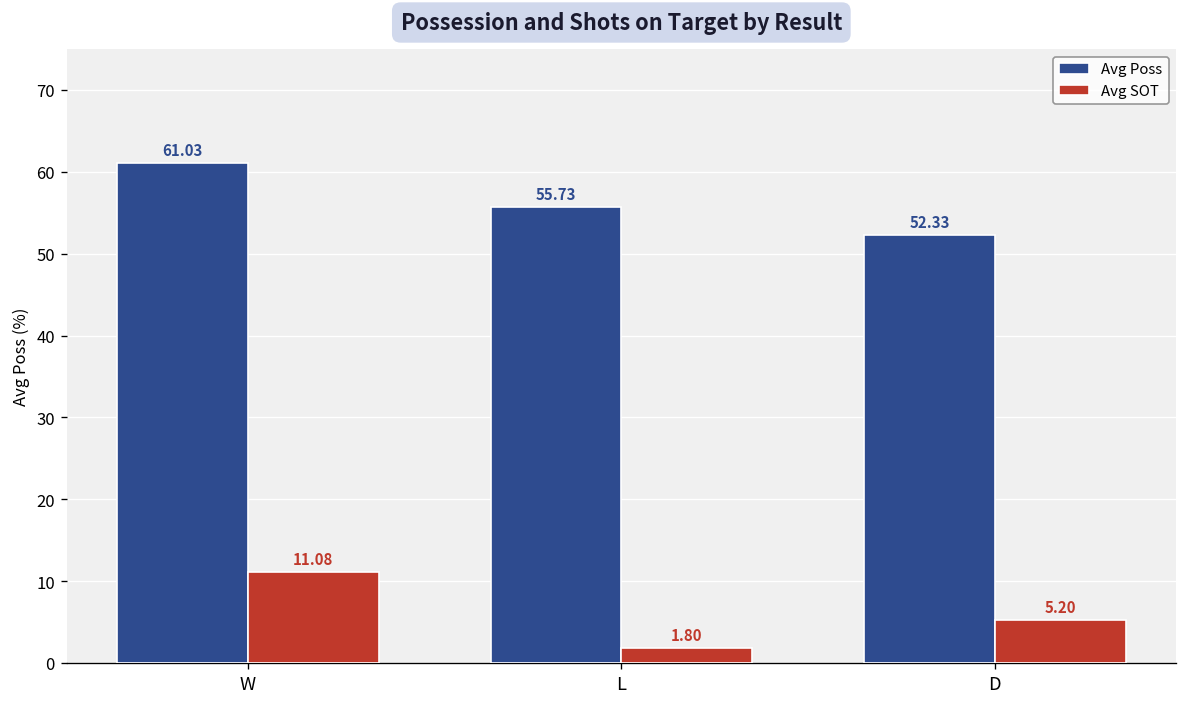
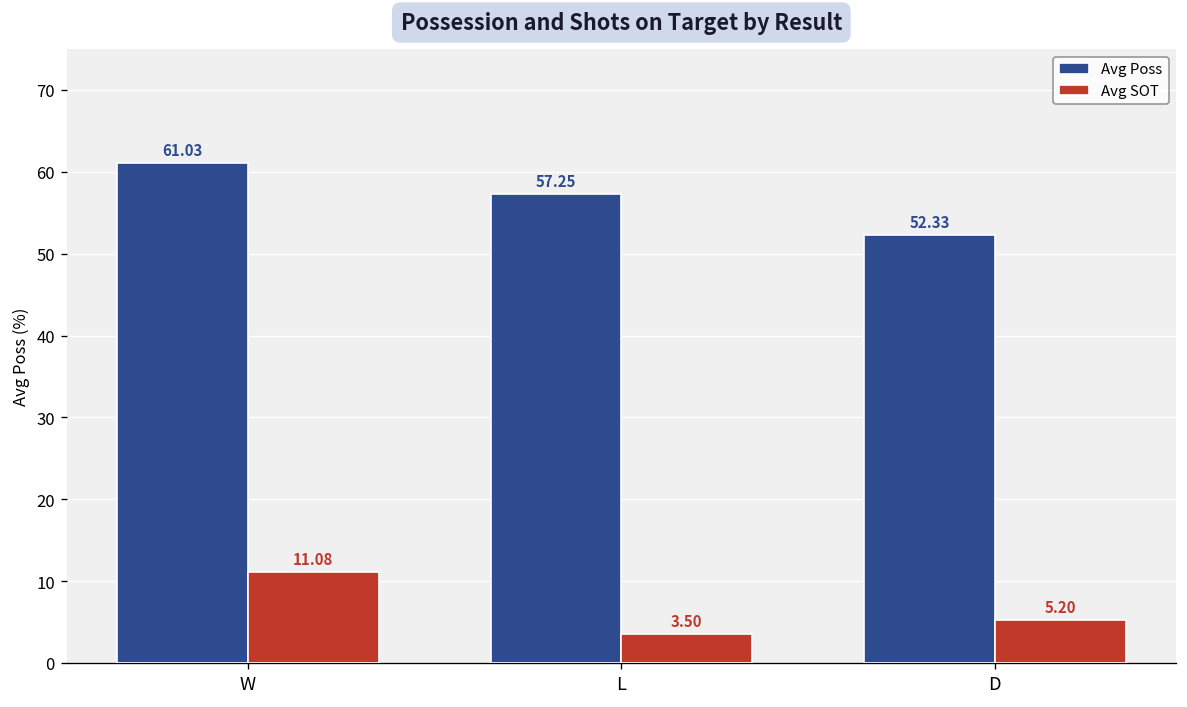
Avg Poss, L: 55.73 -> 57.25
Avg SOT, L: 1.80 -> 3.50
